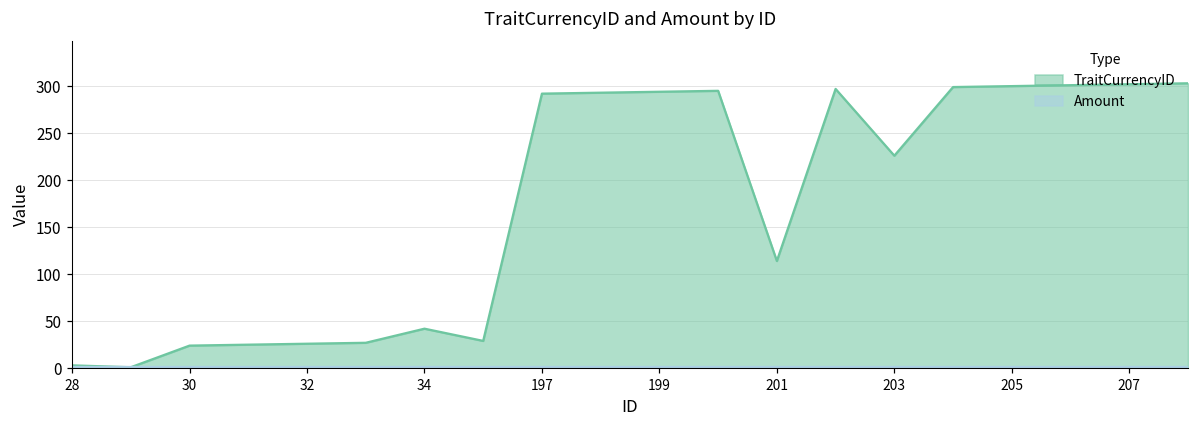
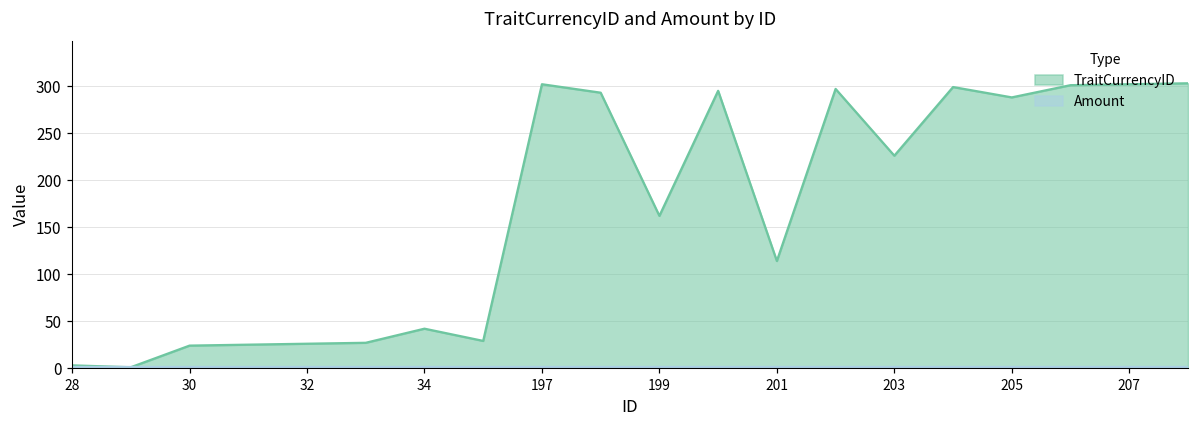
TraitCurrencyID, 197: 290 -> 300
TraitCurrencyID, 199: 290 -> 160
TraitCurrencyID, 205: 300 -> 290
